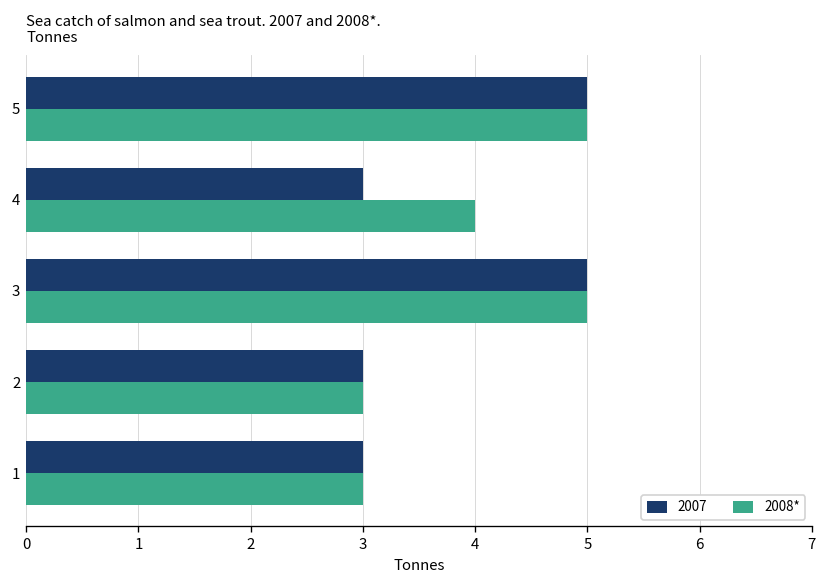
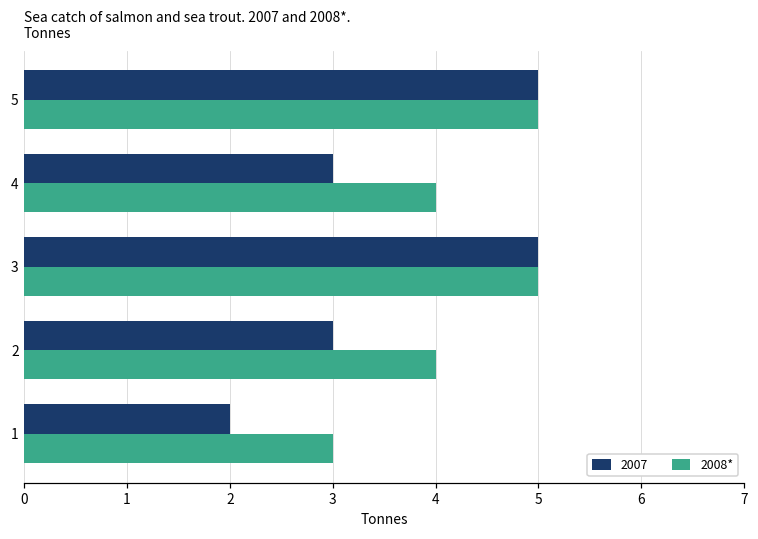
2008*, 2: 3 -> 4
2007, 1: 3 -> 2
